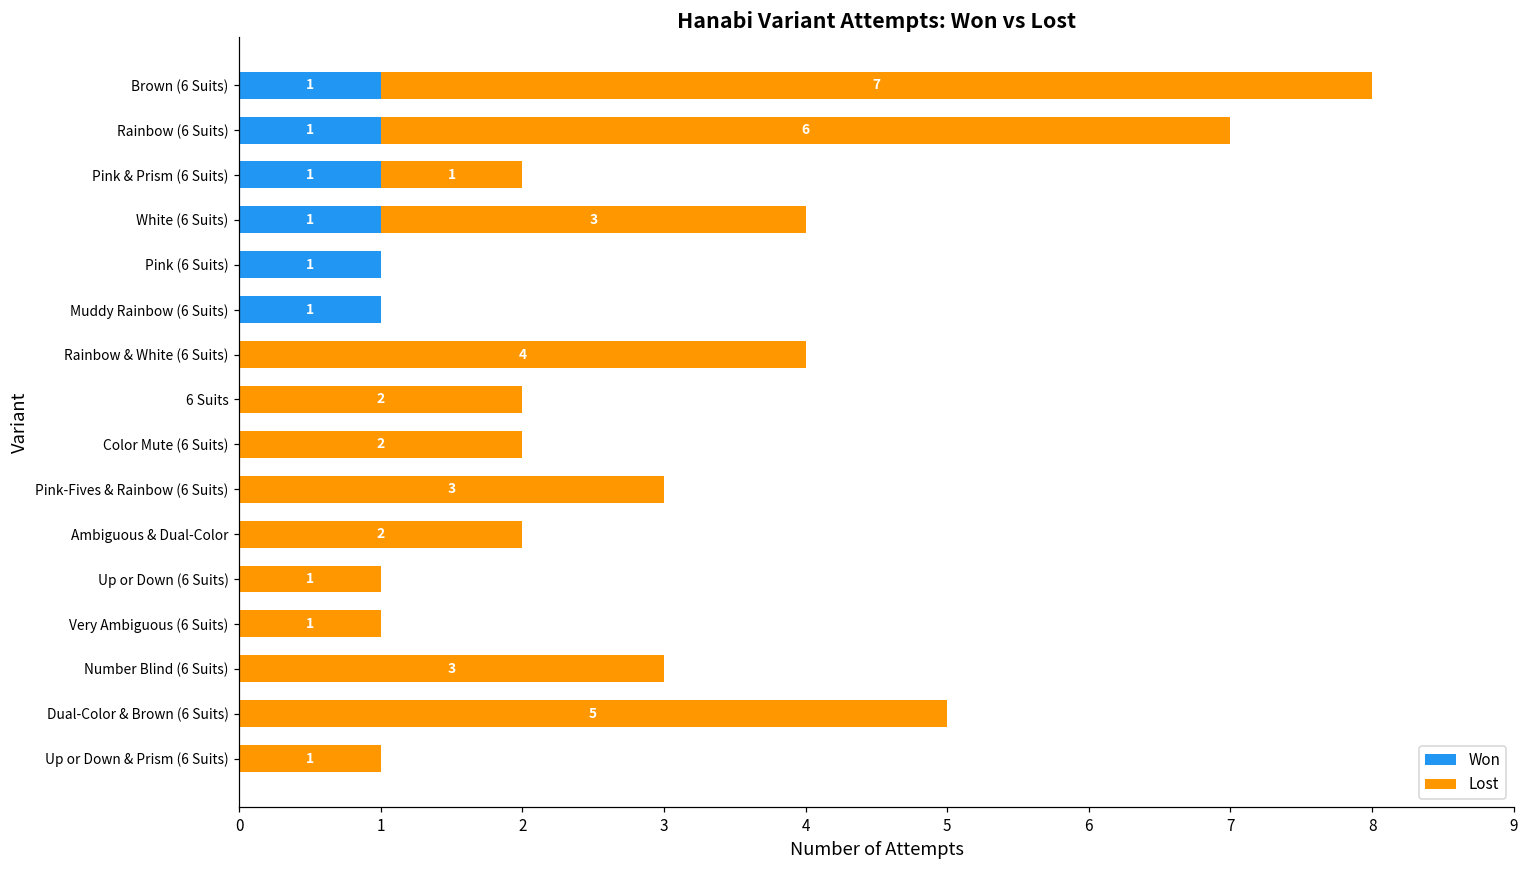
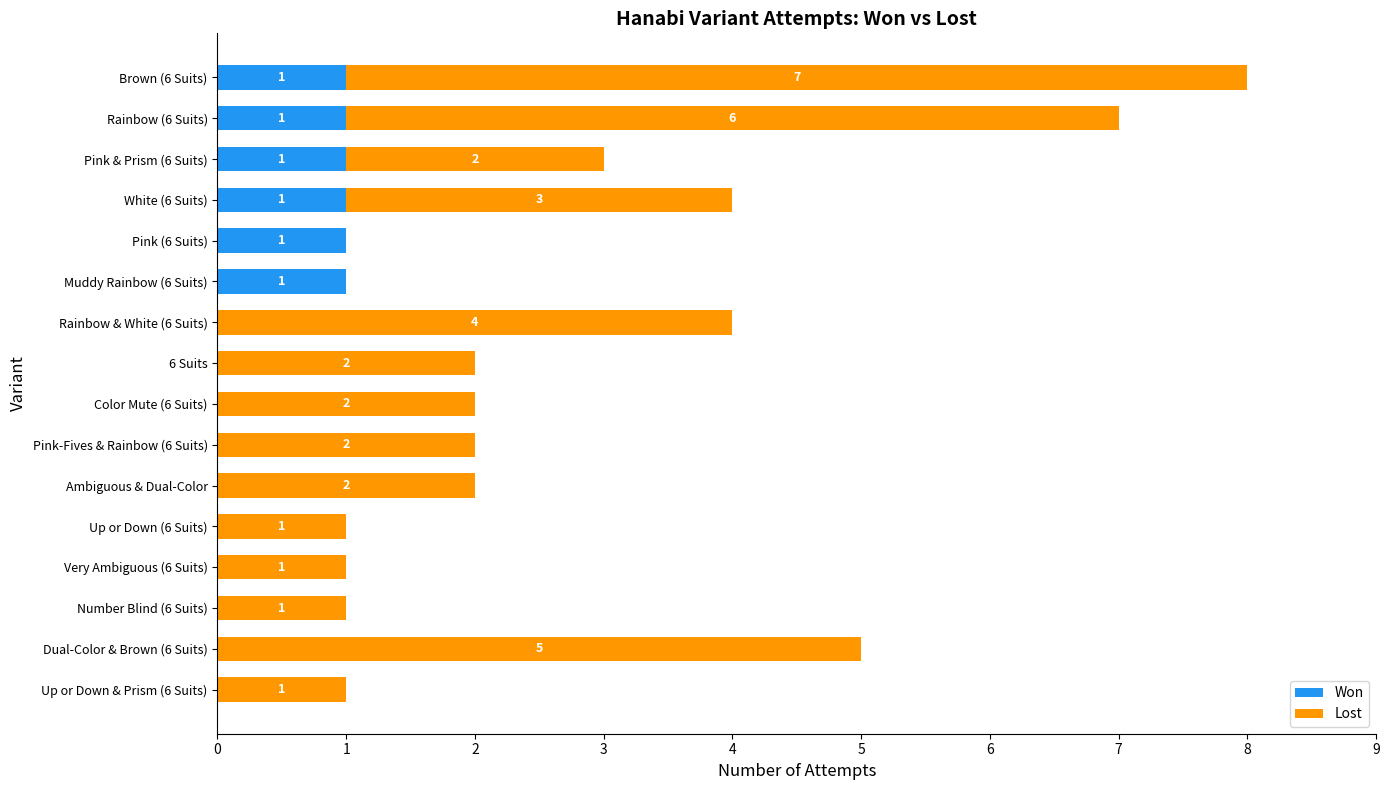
Lost, Pink & Prism (6 Suits): 1 -> 2
Lost, Pink-Fives & Rainbow (6 Suits): 3 -> 2
Lost, Number Blind (6 Suits): 3 -> 1
